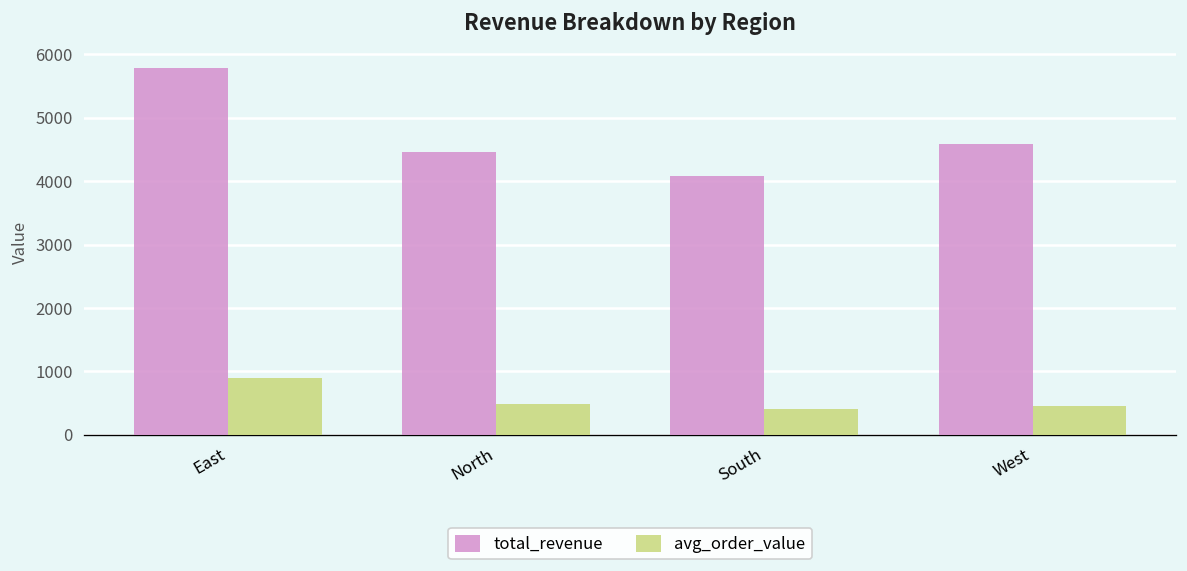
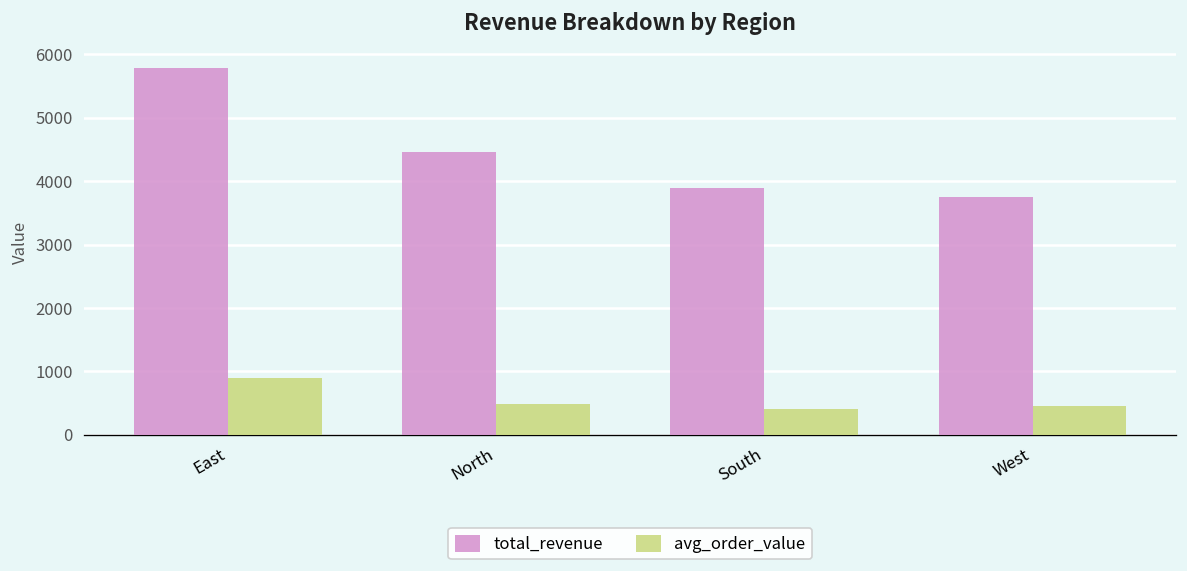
total_revenue, South: 4100 -> 3900
total_revenue, West: 4600 -> 3700
